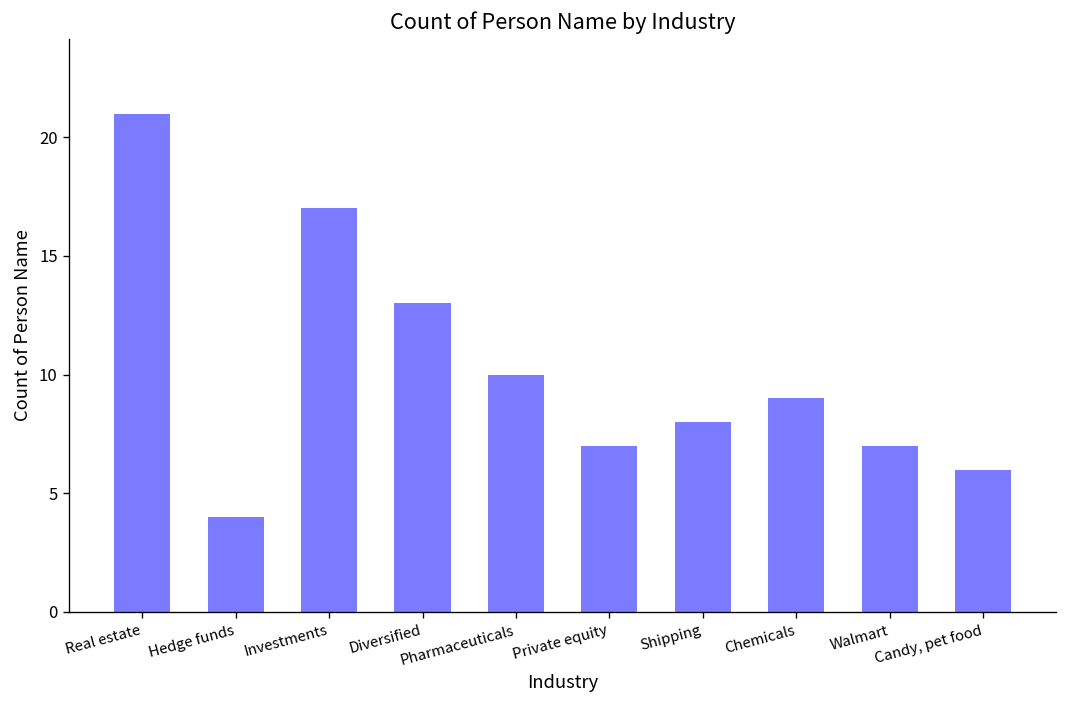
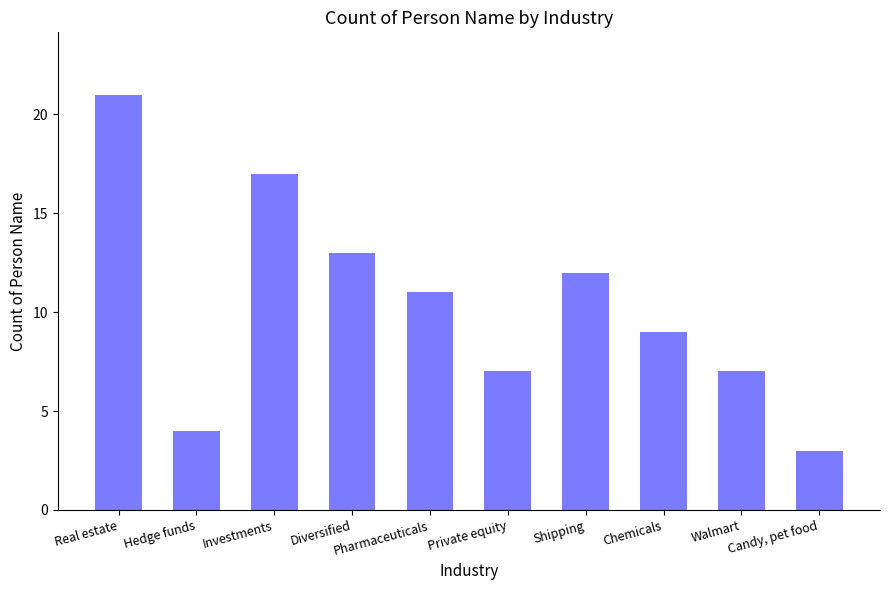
Pharmaceuticals: 10 -> 11
Shipping: 8 -> 12
Candy, pet food: 6 -> 3
